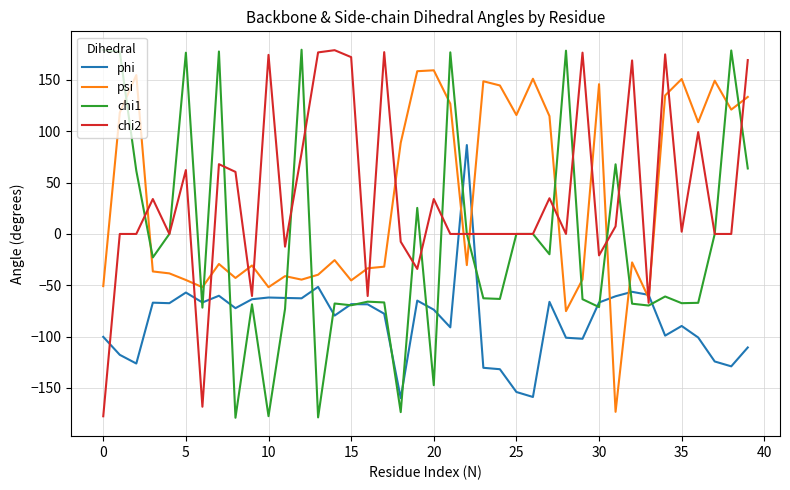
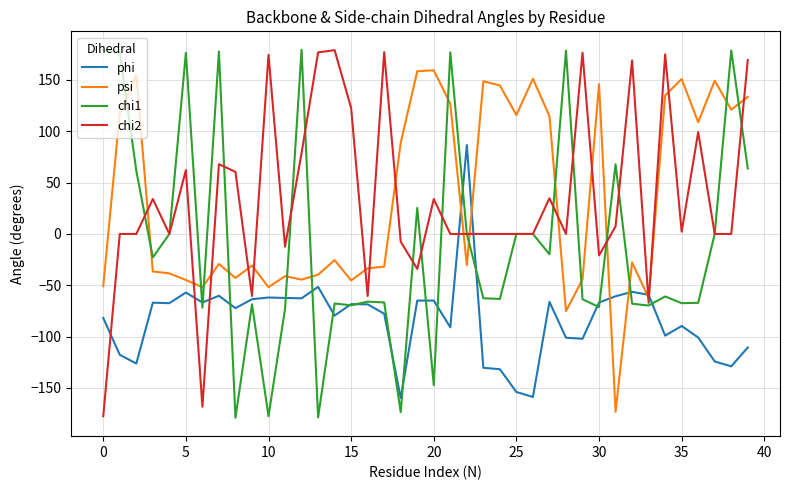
phi, 0: -100 -> -82
chi2, 15: 172 -> 123
phi, 20: -74 -> -65
